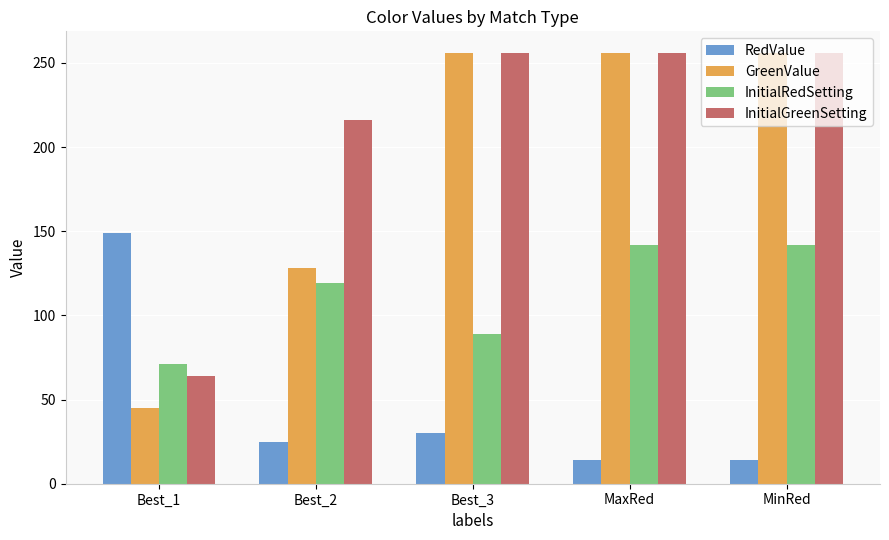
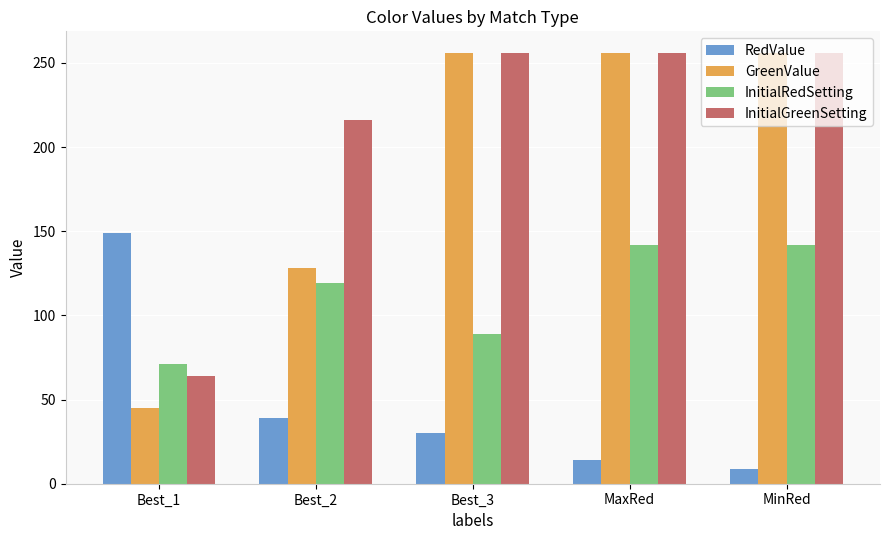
RedValue, Best_2: 25 -> 39
RedValue, MinRed: 14 -> 9
